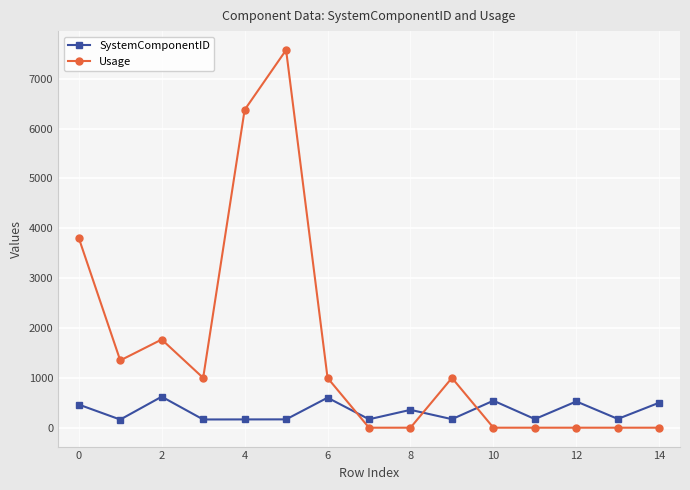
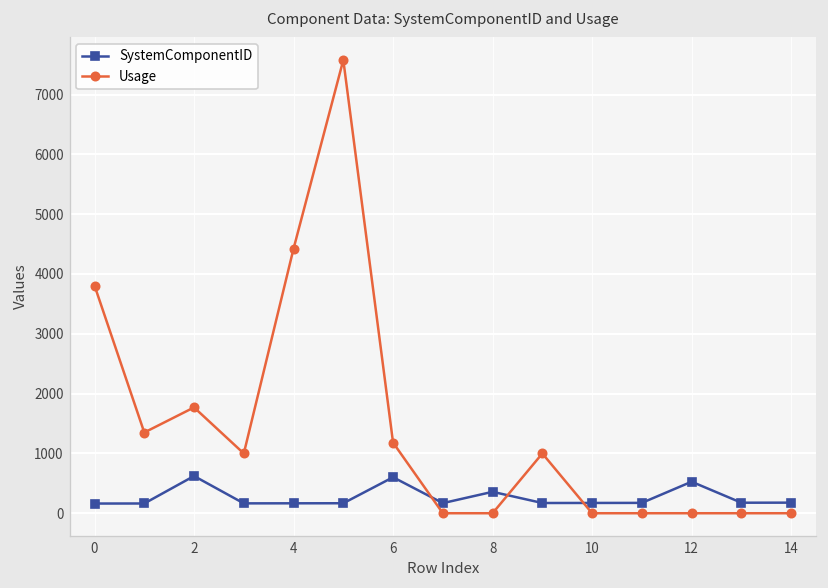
SystemComponentID, 0: 500 -> 200
Usage, 4: 6400 -> 4400
Usage, 6: 1000 -> 1200
SystemComponentID, 10: 500 -> 200
SystemComponentID, 14: 500 -> 200
